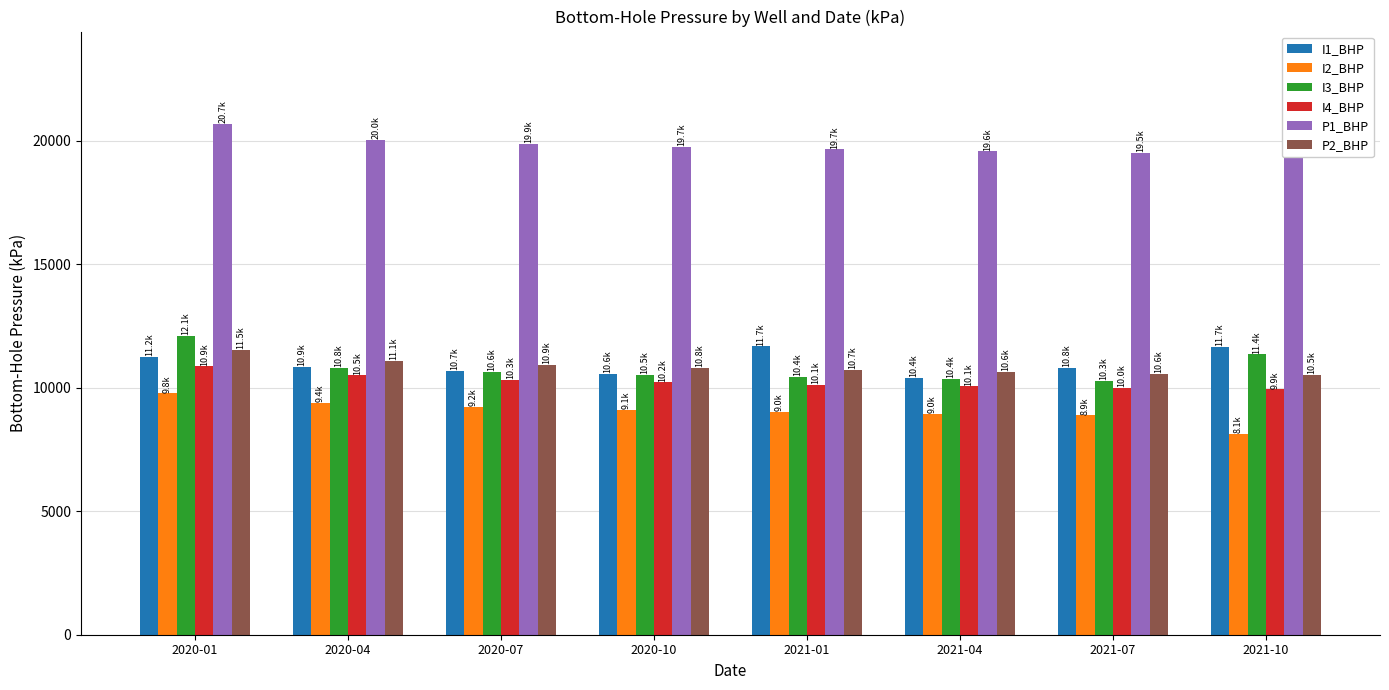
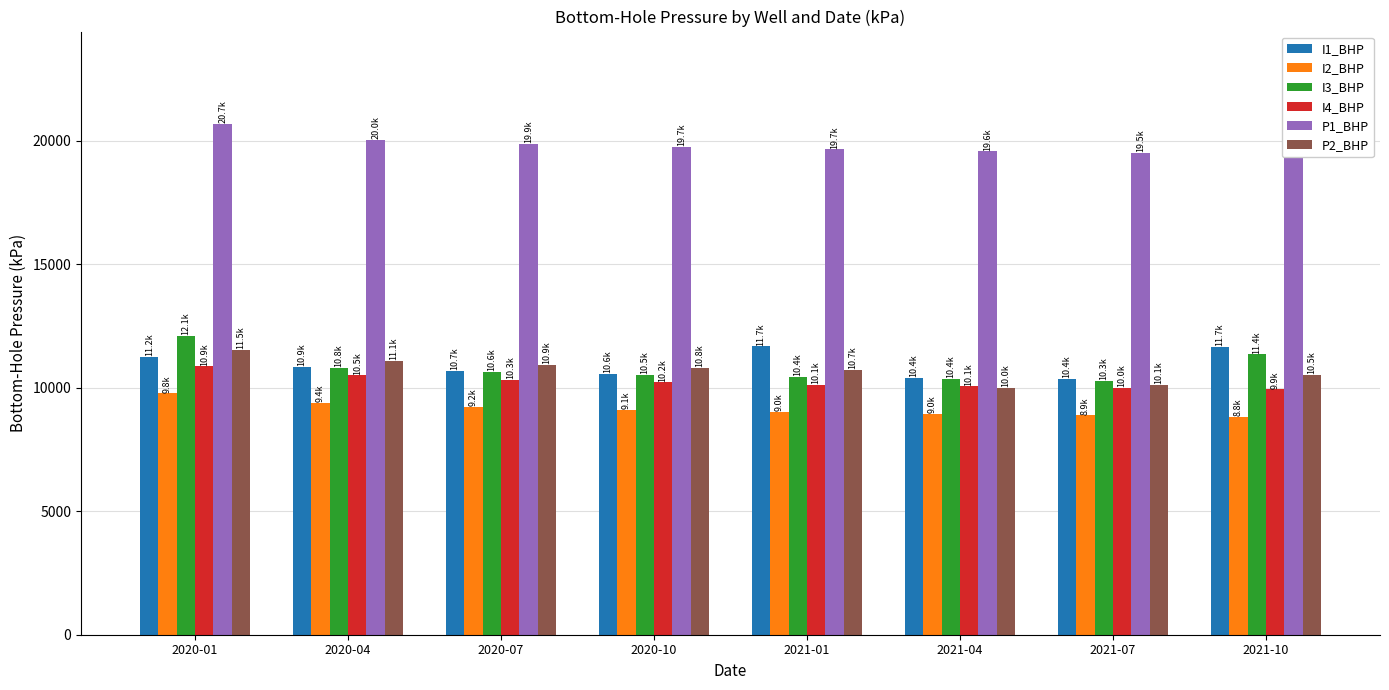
P2_BHP, 2021-04: 10.6k -> 10.0k
I1_BHP, 2021-07: 10.8k -> 10.4k
P2_BHP, 2021-07: 10.6k -> 10.1k
I2_BHP, 2021-10: 8.1k -> 8.8k
